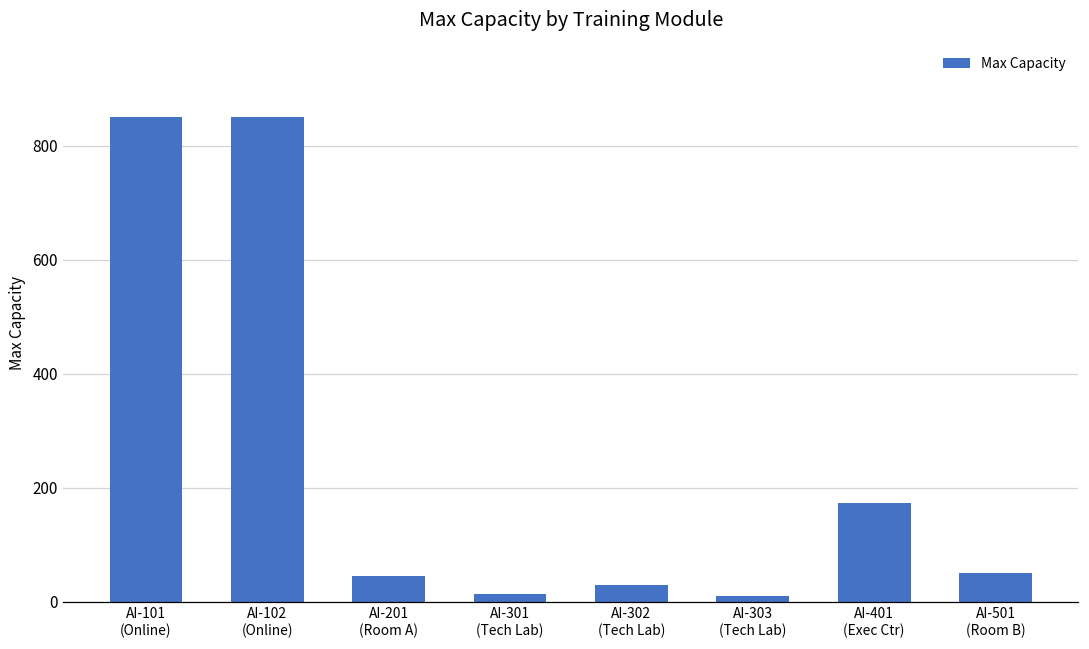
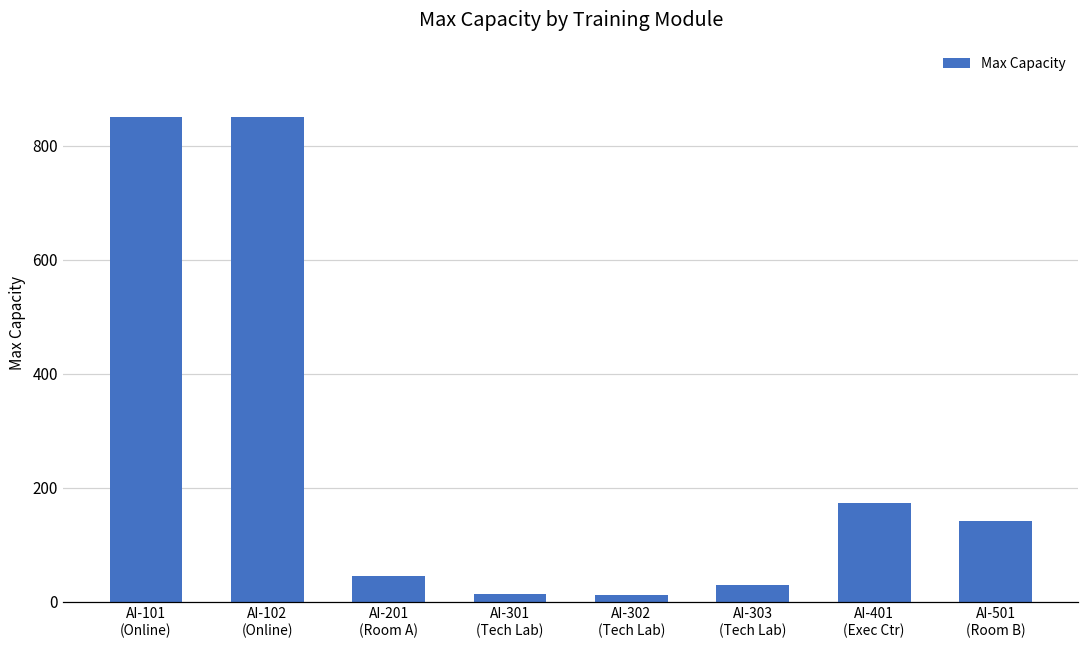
AI-302 (Tech Lab): 30 -> 10
AI-303 (Tech Lab): 10 -> 30
AI-501 (Room B): 50 -> 140
